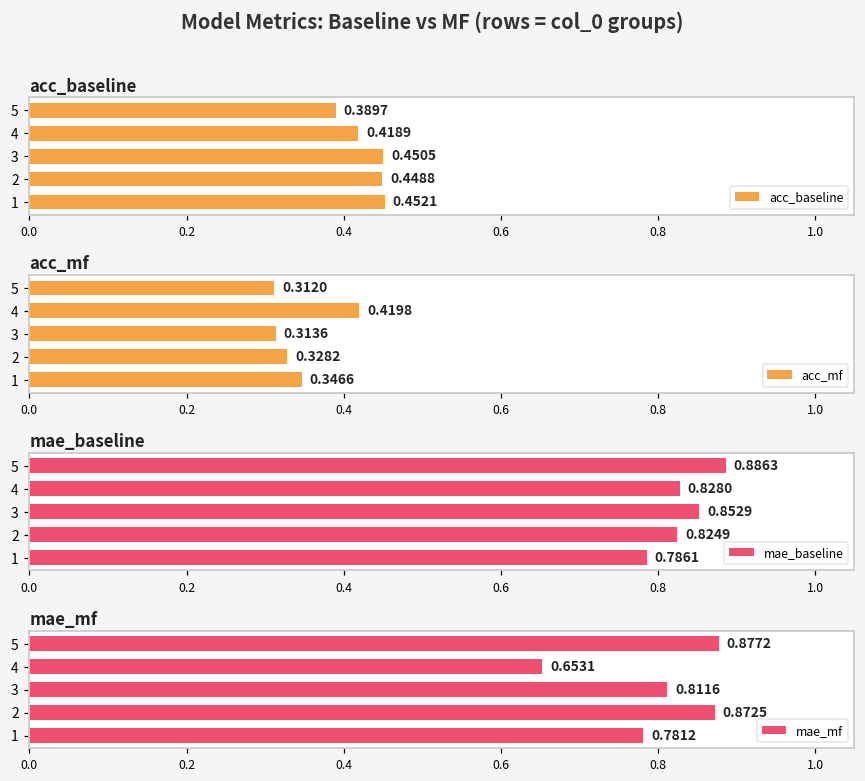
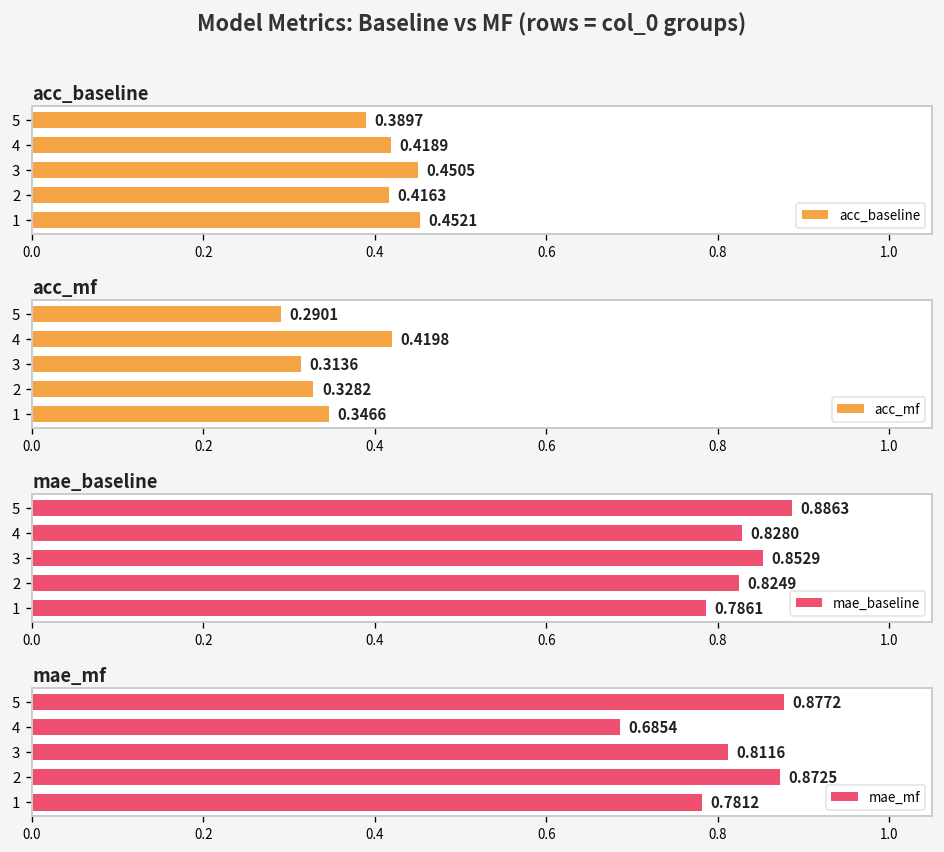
acc_baseline, 2: 0.4488 -> 0.4163
acc_mf, 5: 0.3120 -> 0.2901
mae_mf, 4: 0.6531 -> 0.6854
